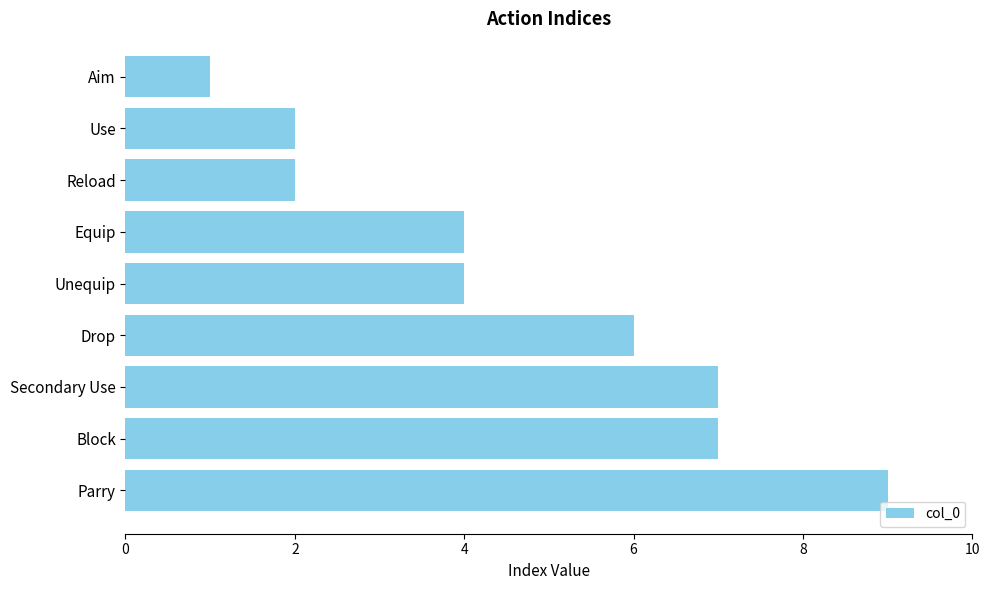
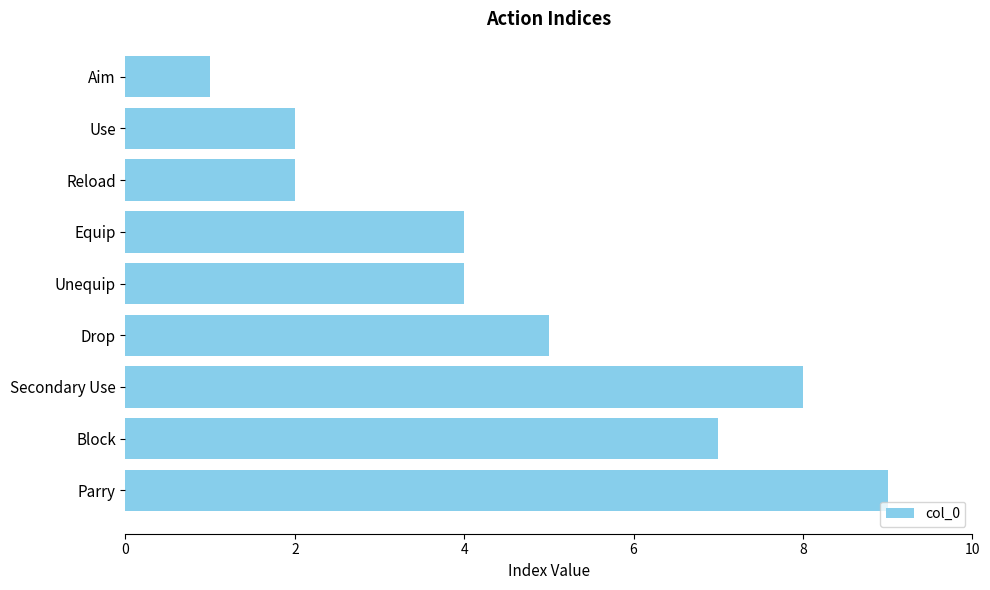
Drop: 6 -> 5
Secondary Use: 7 -> 8
